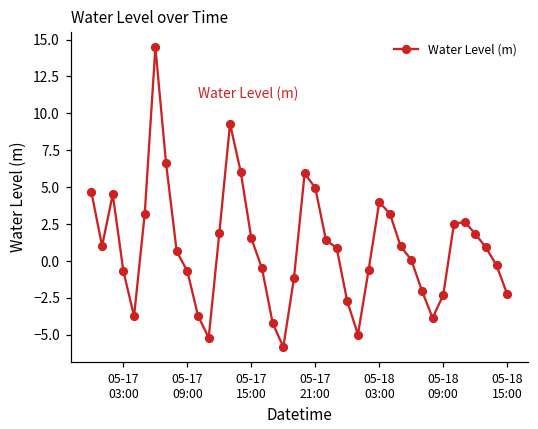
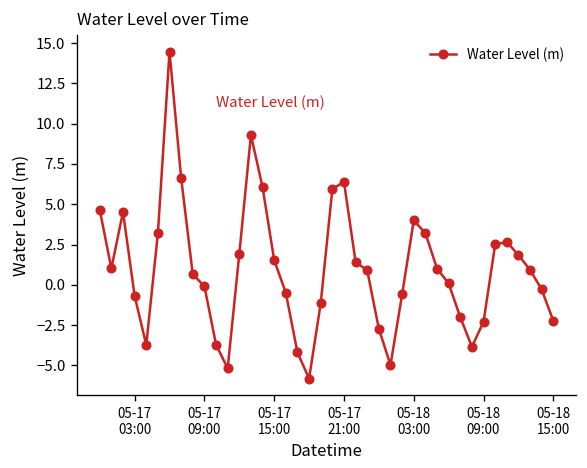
05-17 09:00: -0.7 -> -0.1
05-17 21:00: 4.9 -> 6.4
